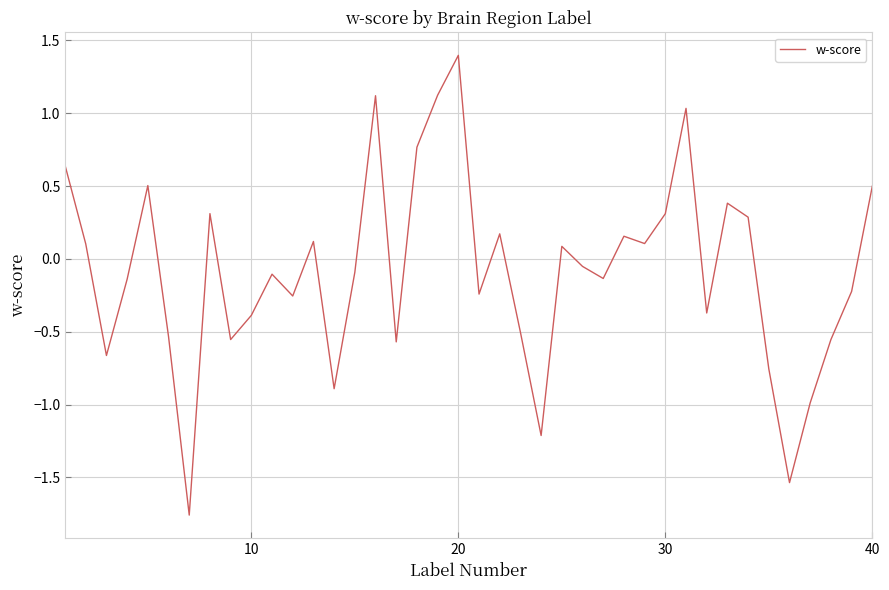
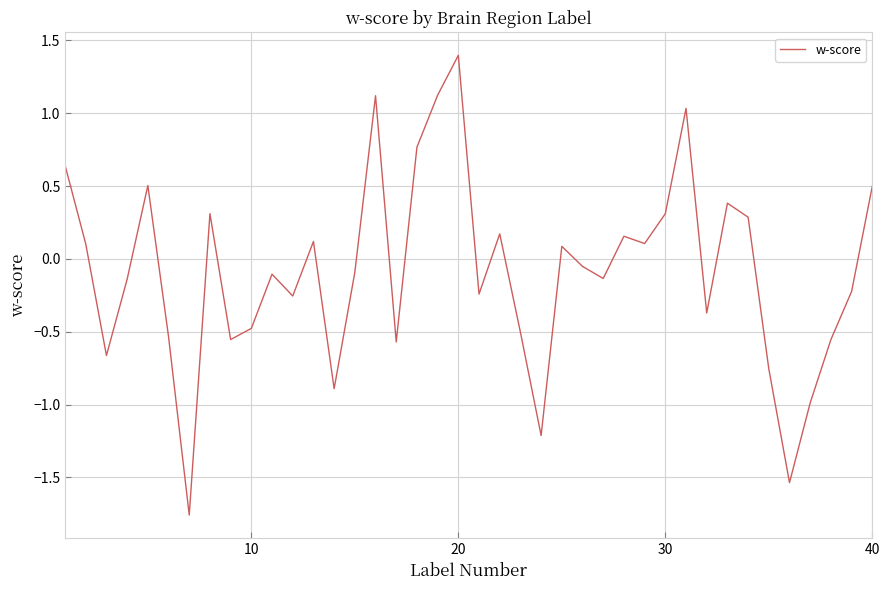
10: -0.39 -> -0.48
